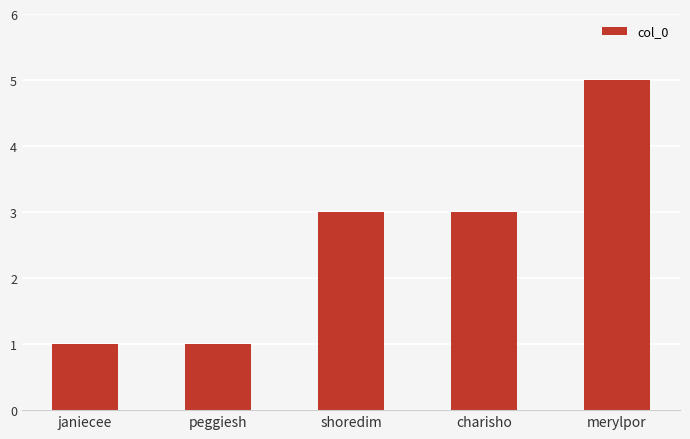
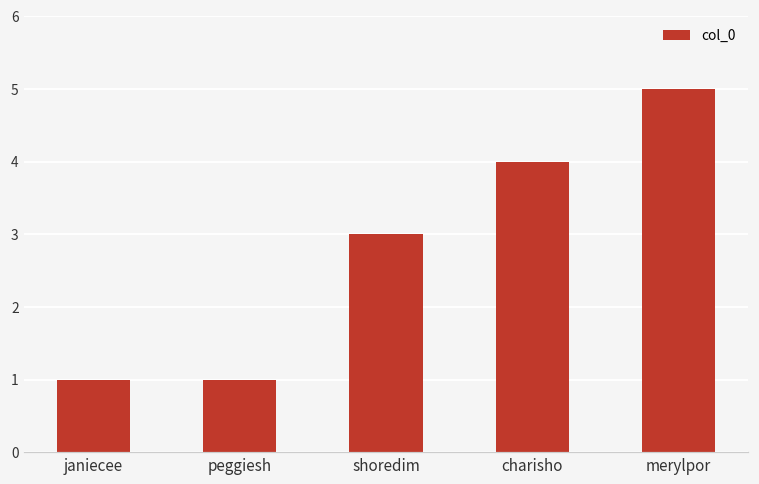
charisho: 3 -> 4
